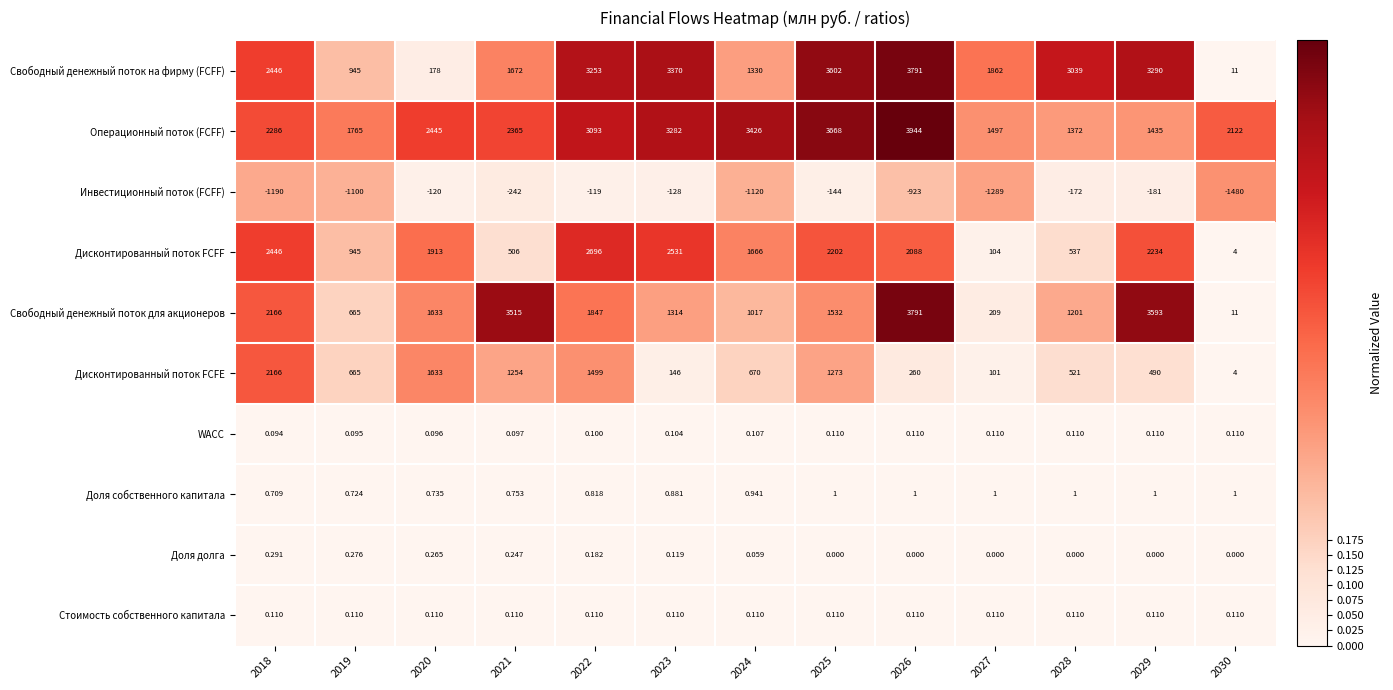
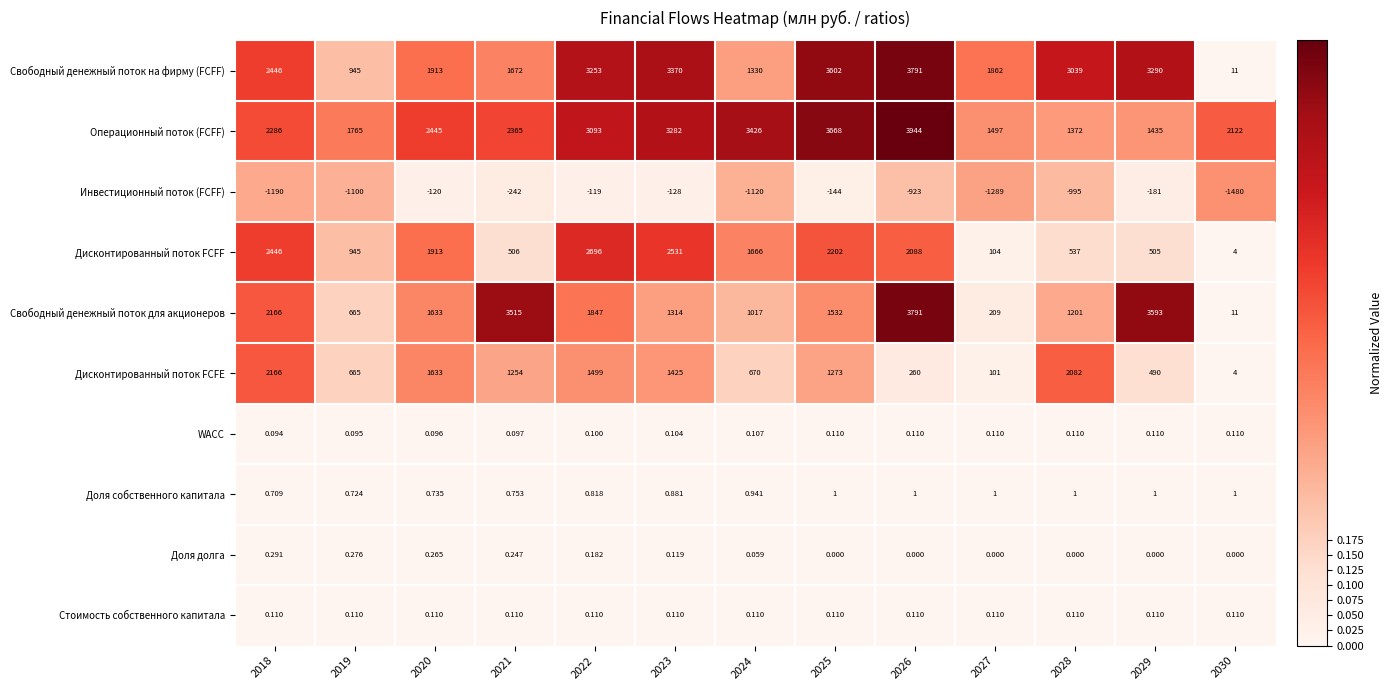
Свободный денежный поток на фирму (FCFF), 2020: 178 -> 1913
Инвестиционный поток (FCFF), 2028: -172 -> -995
Дисконтированный поток FCFF, 2029: 2234 -> 505
Дисконтированный поток FCFE, 2023: 146 -> 1425
Дисконтированный поток FCFE, 2028: 521 -> 2082
